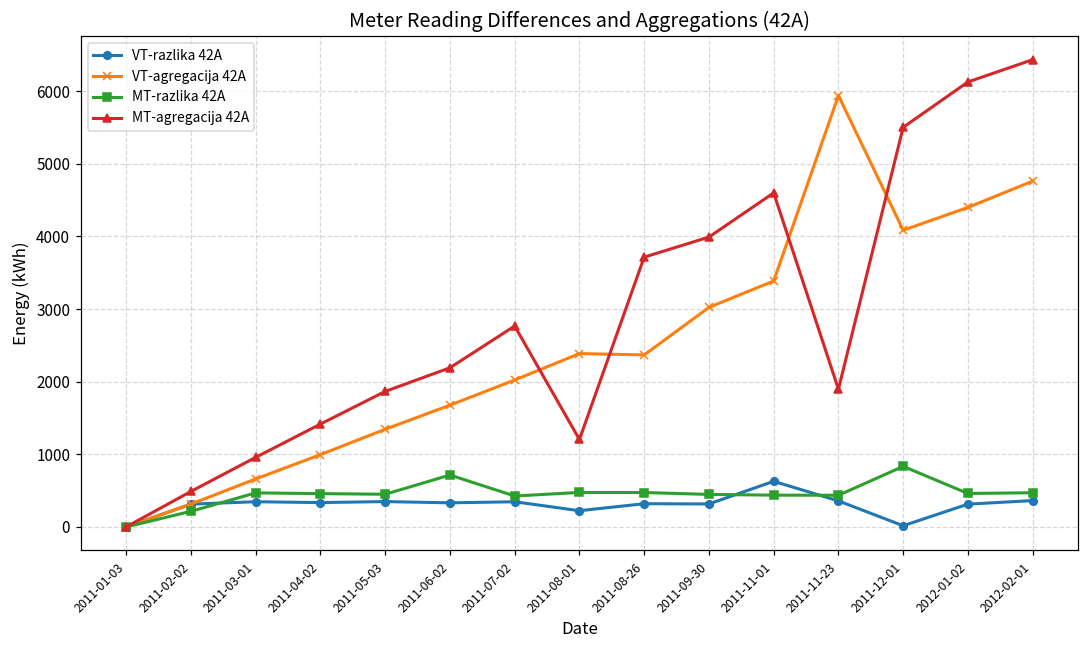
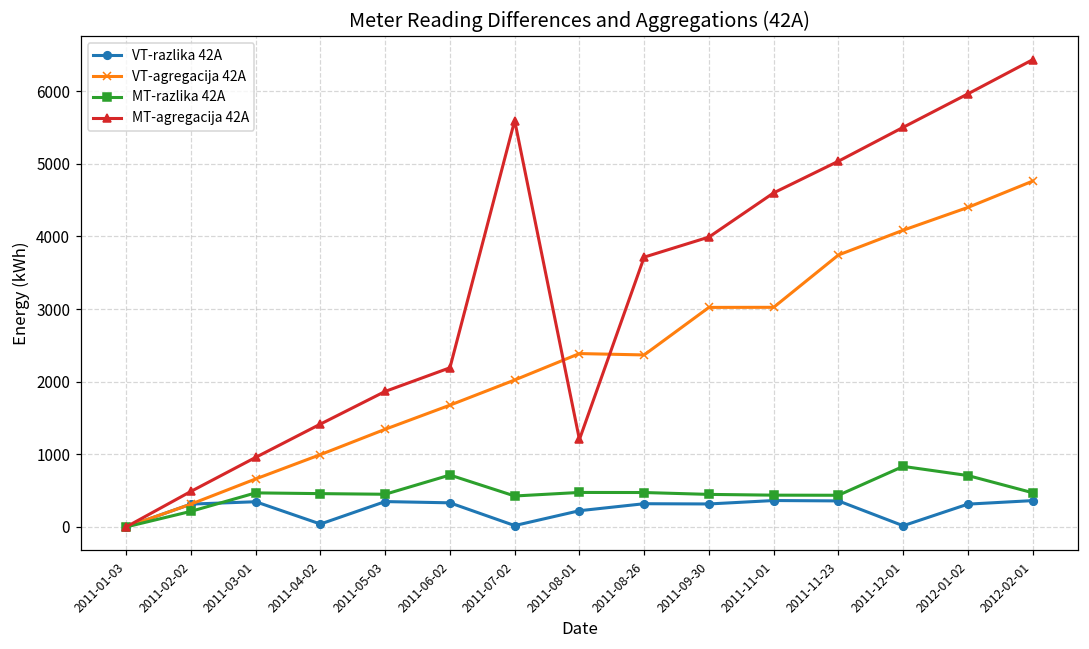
VT-razlika 42A, 2011-04-02: 300 -> 0
VT-razlika 42A, 2011-07-02: 300 -> 0
MT-agregacija 42A, 2011-07-02: 2800 -> 5600
VT-razlika 42A, 2011-11-01: 600 -> 400
VT-agregacija 42A, 2011-11-01: 3400 -> 3000
VT-agregacija 42A, 2011-11-23: 5900 -> 3700
MT-agregacija 42A, 2011-11-23: 1900 -> 5000
MT-razlika 42A, 2012-01-02: 500 -> 700
MT-agregacija 42A, 2012-01-02: 6100 -> 6000
